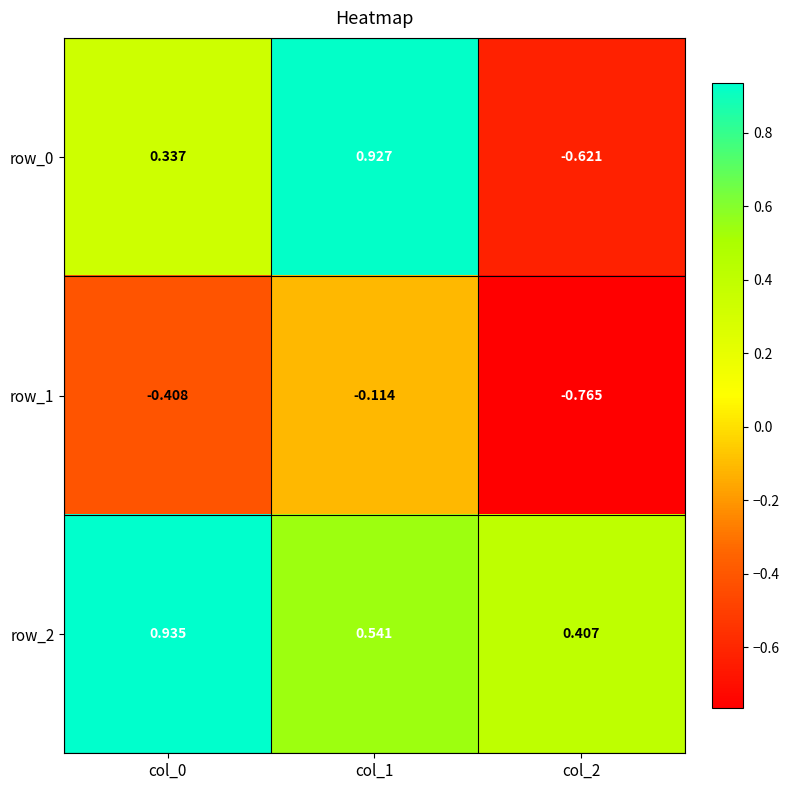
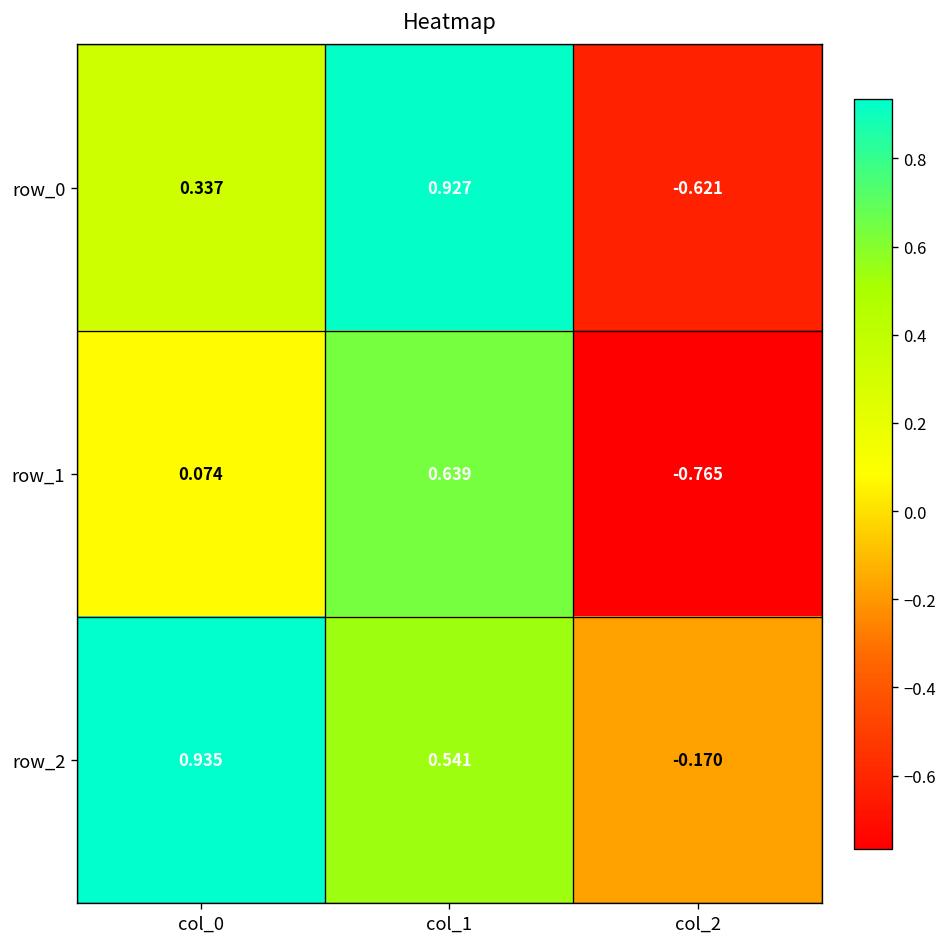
row_1, col_0: -0.408 -> 0.074
row_1, col_1: -0.114 -> 0.639
row_2, col_2: 0.407 -> -0.170
